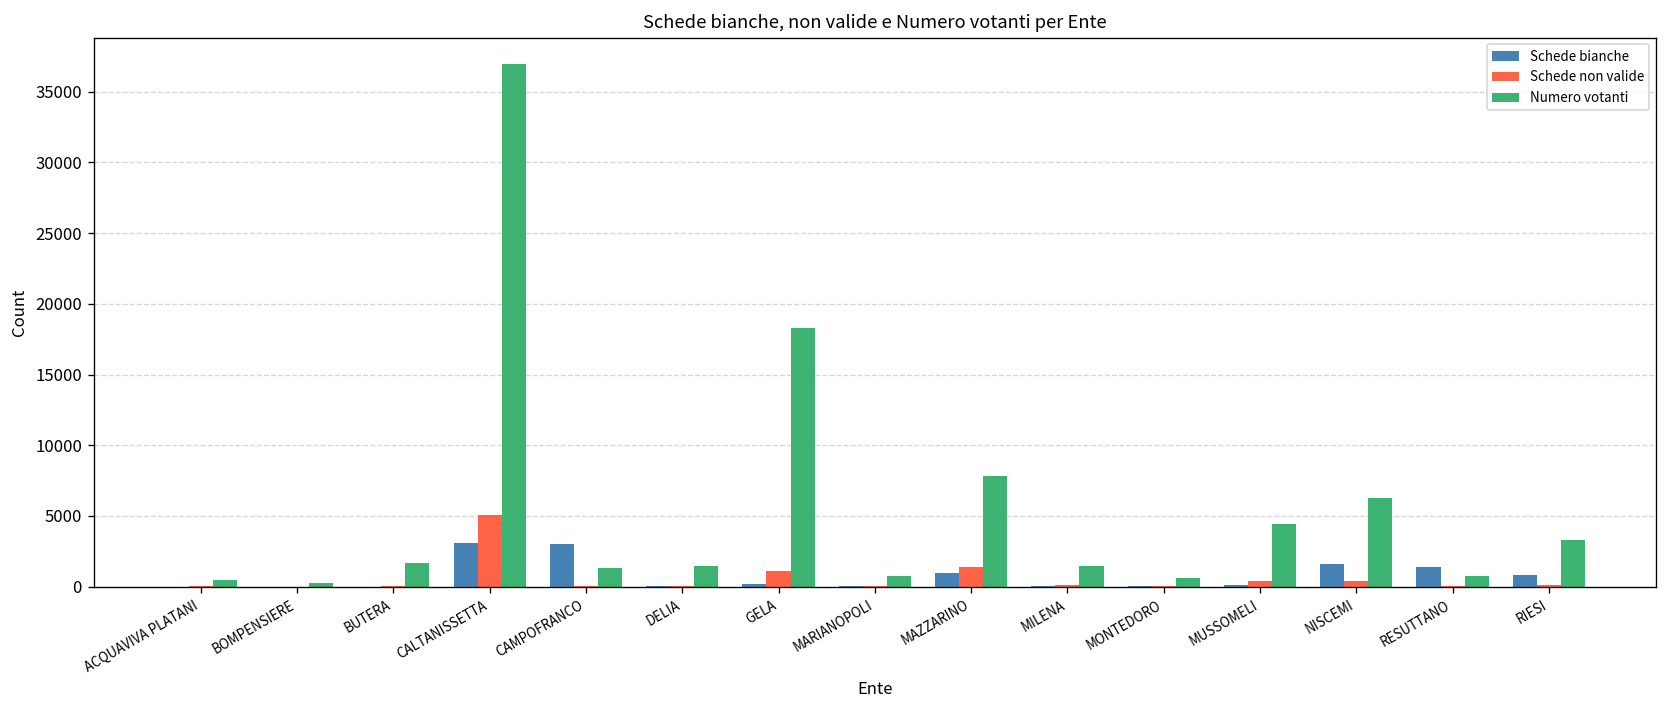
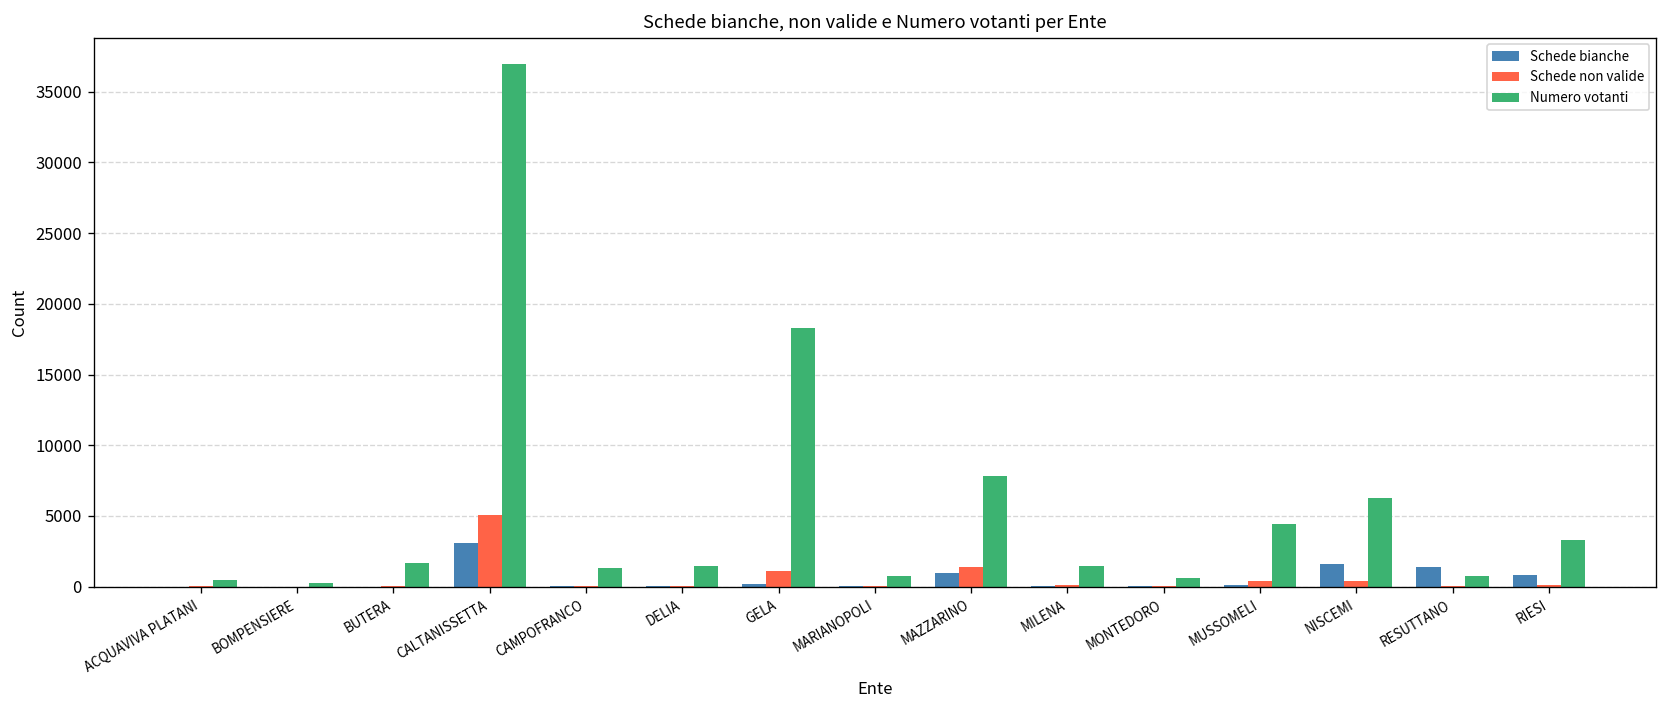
Schede bianche, CAMPOFRANCO: 3000 -> 0
